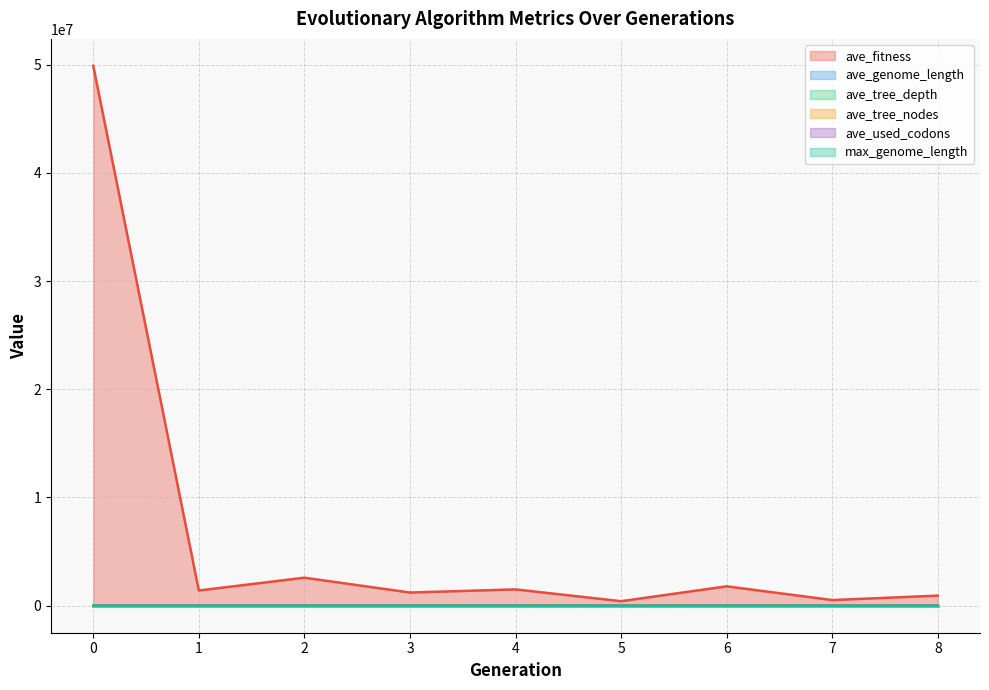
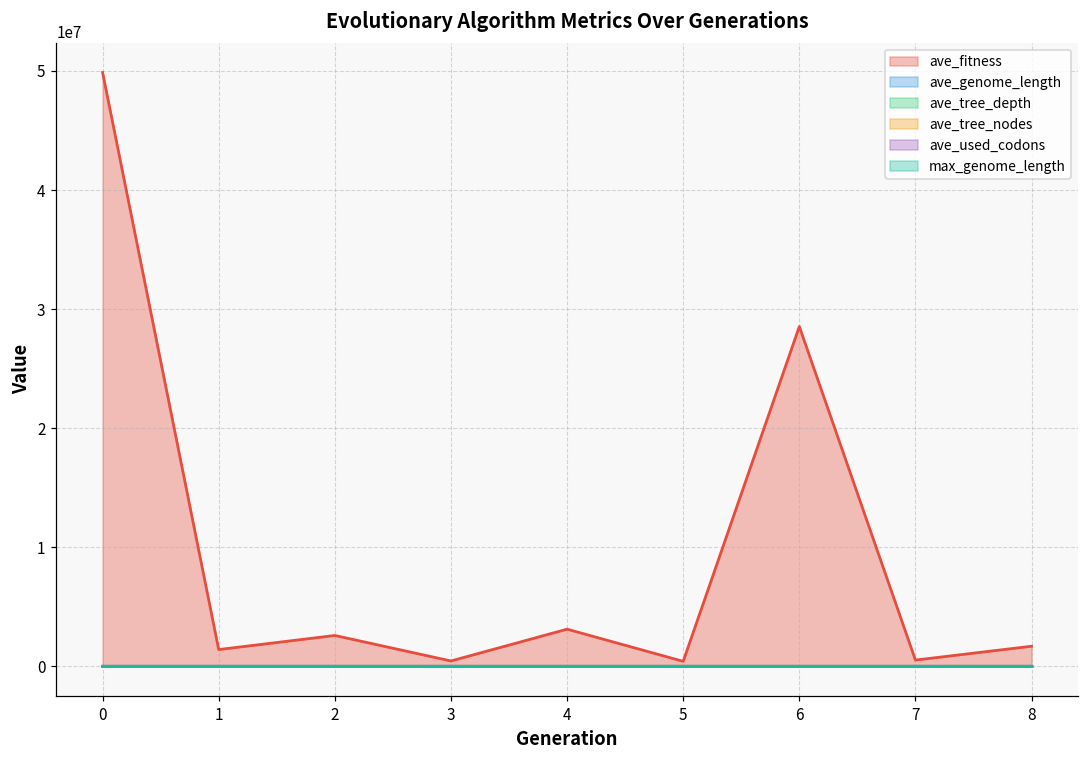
ave_fitness, 3: 1200000 -> 400000
ave_fitness, 4: 1500000 -> 3100000
ave_fitness, 6: 1800000 -> 28500000
ave_fitness, 8: 900000 -> 1700000
